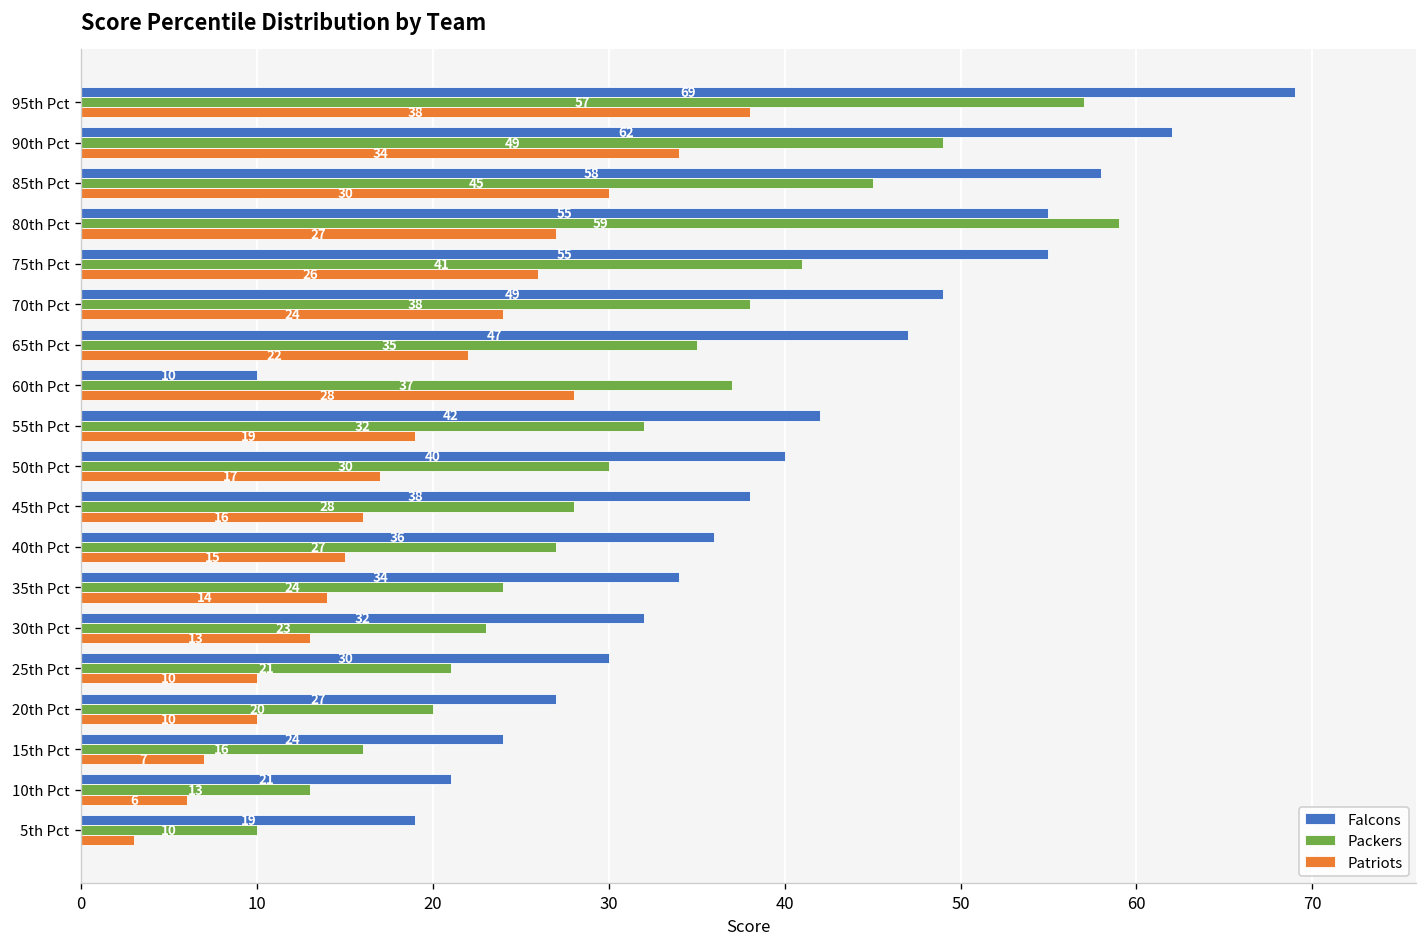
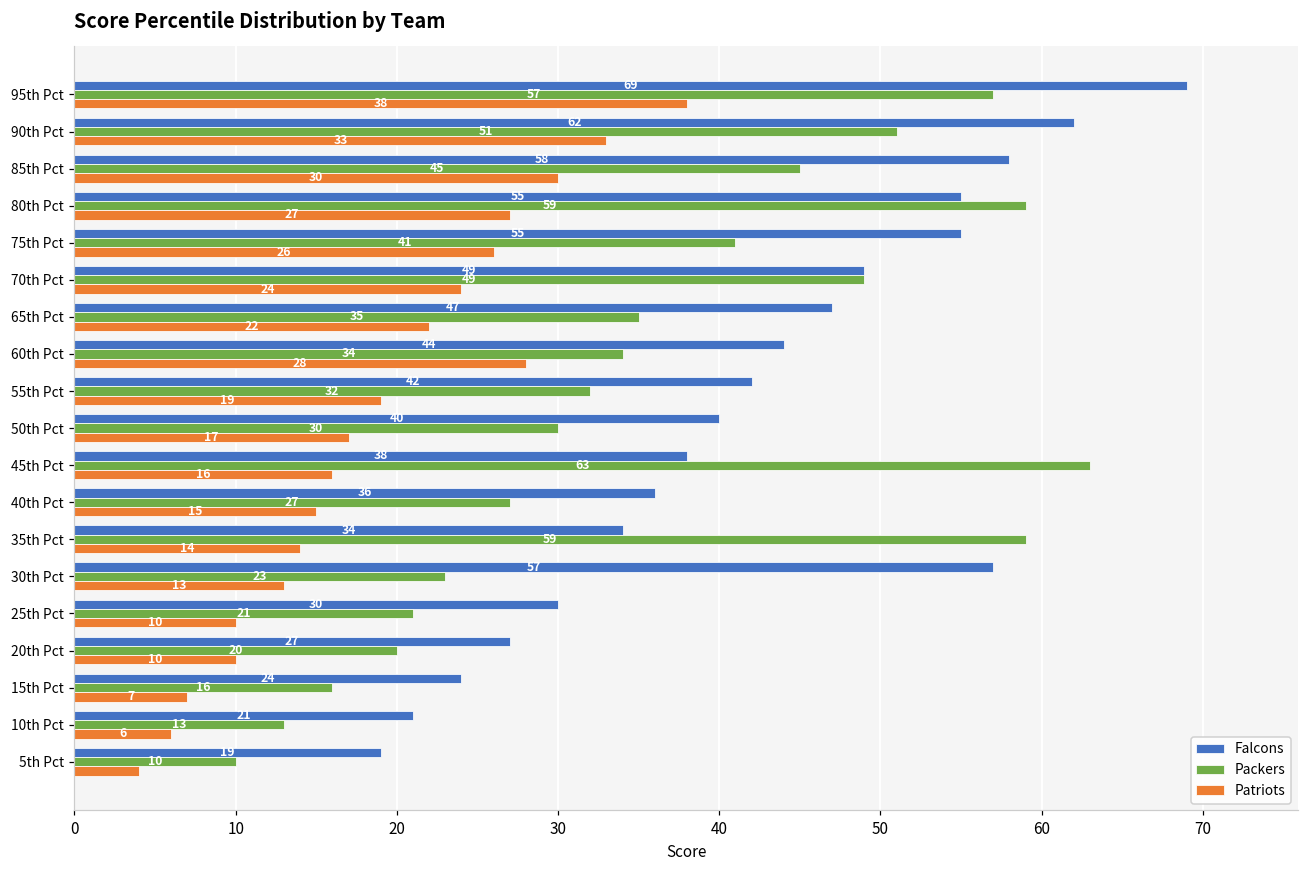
Packers, 90th Pct: 49 -> 51
Patriots, 90th Pct: 34 -> 33
Packers, 70th Pct: 38 -> 49
Falcons, 60th Pct: 10 -> 44
Packers, 60th Pct: 37 -> 34
Packers, 45th Pct: 28 -> 63
Packers, 35th Pct: 24 -> 59
Falcons, 30th Pct: 32 -> 57
Patriots, 5th Pct: 3 -> 4
